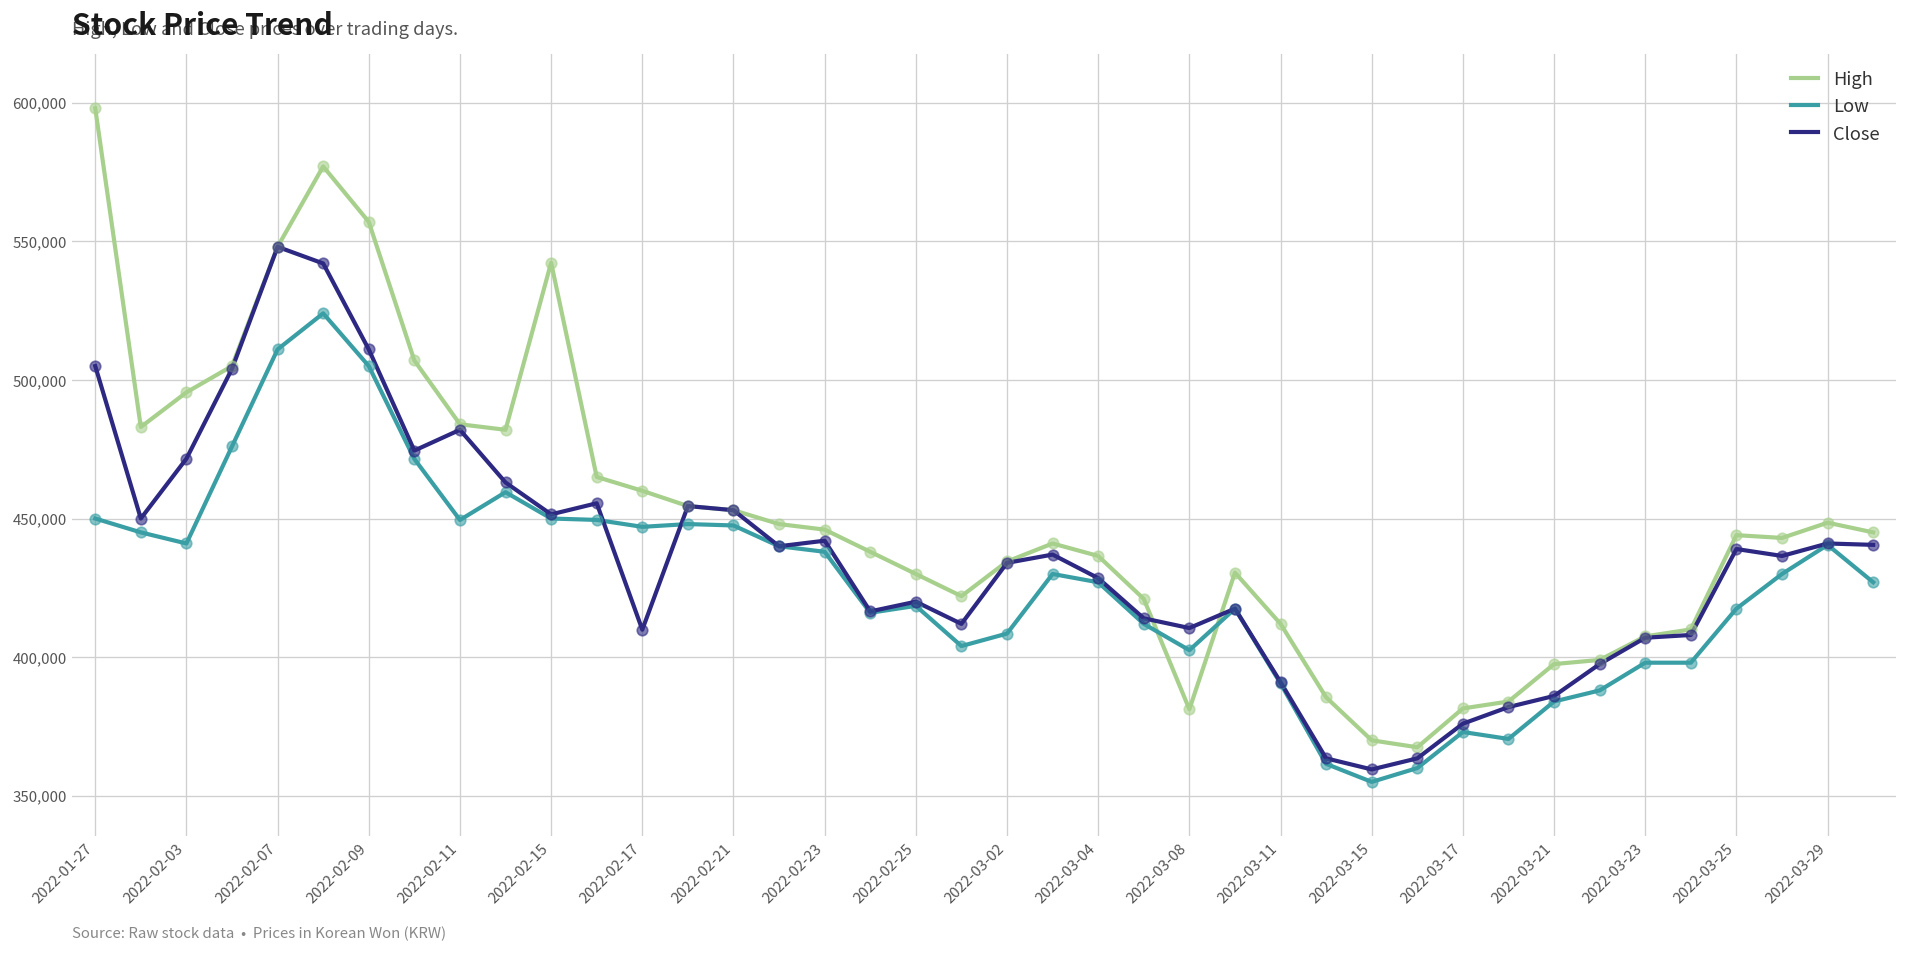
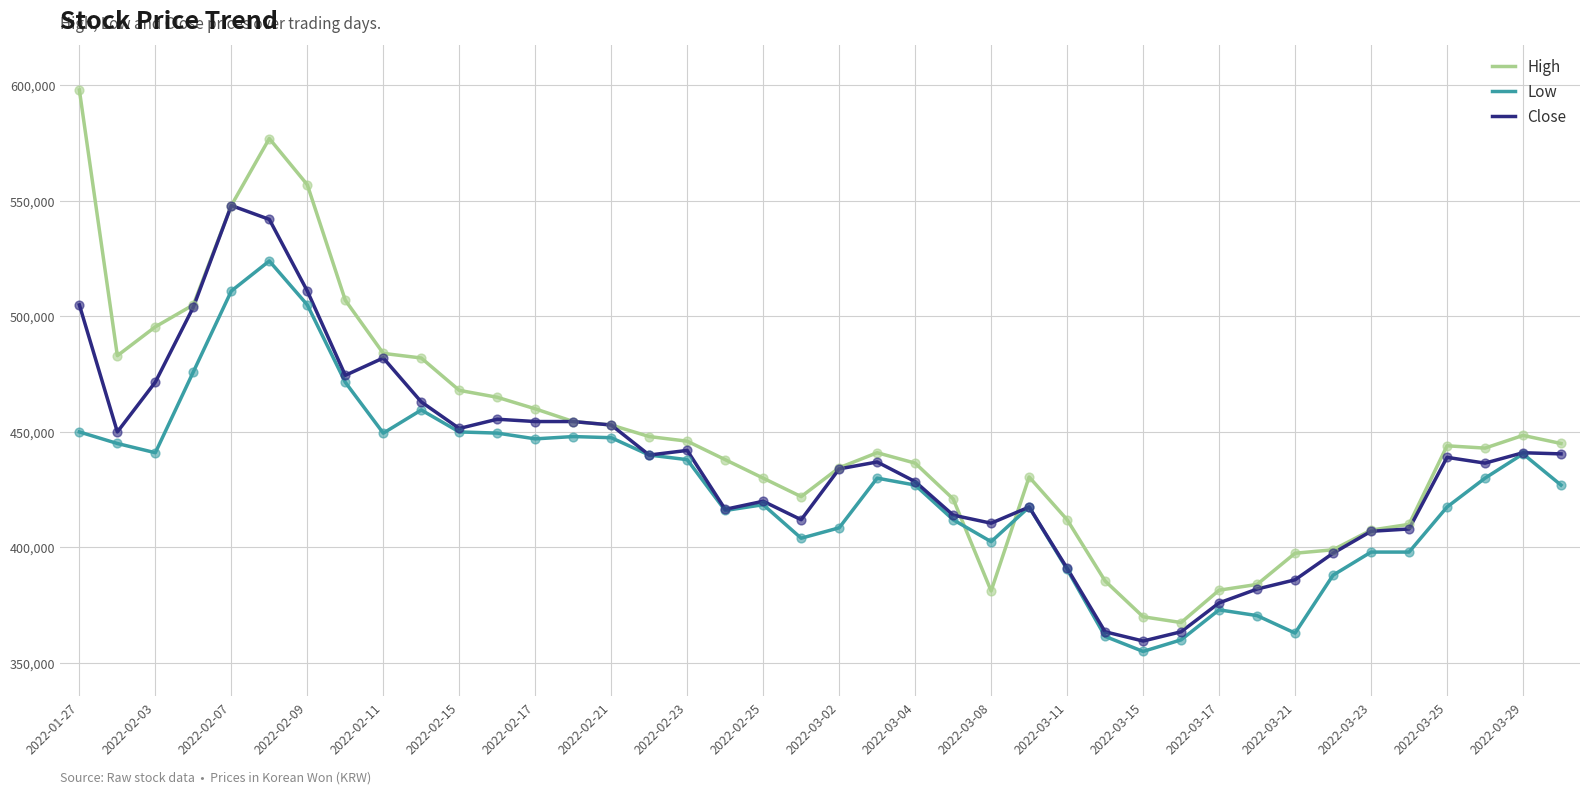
High, 2022-02-15: 542,000 -> 468,000
Close, 2022-02-17: 410,000 -> 455,000
Low, 2022-03-21: 384,000 -> 363,000
